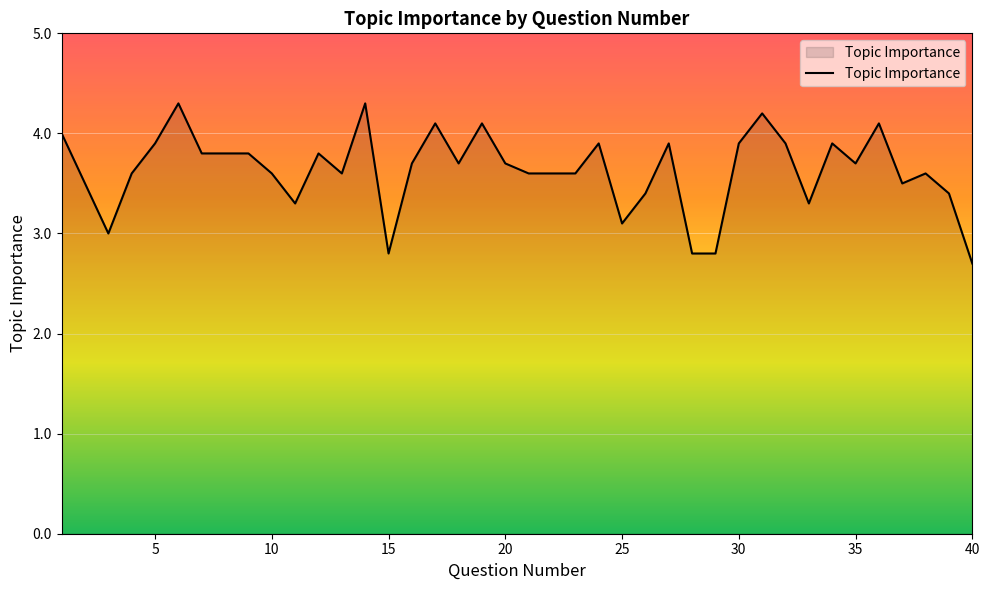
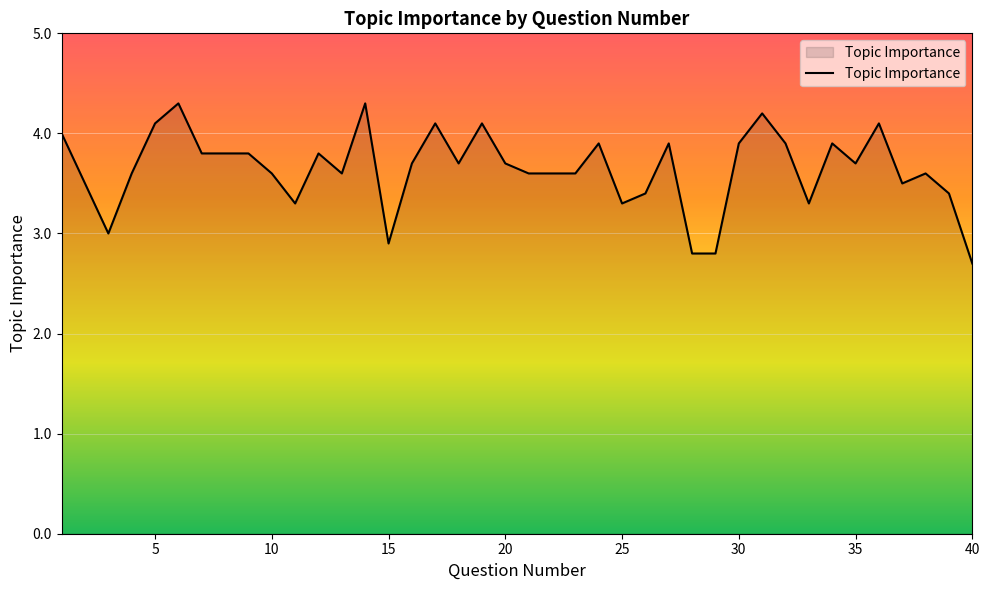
5: 3.9 -> 4.1
15: 2.8 -> 2.9
25: 3.1 -> 3.3
